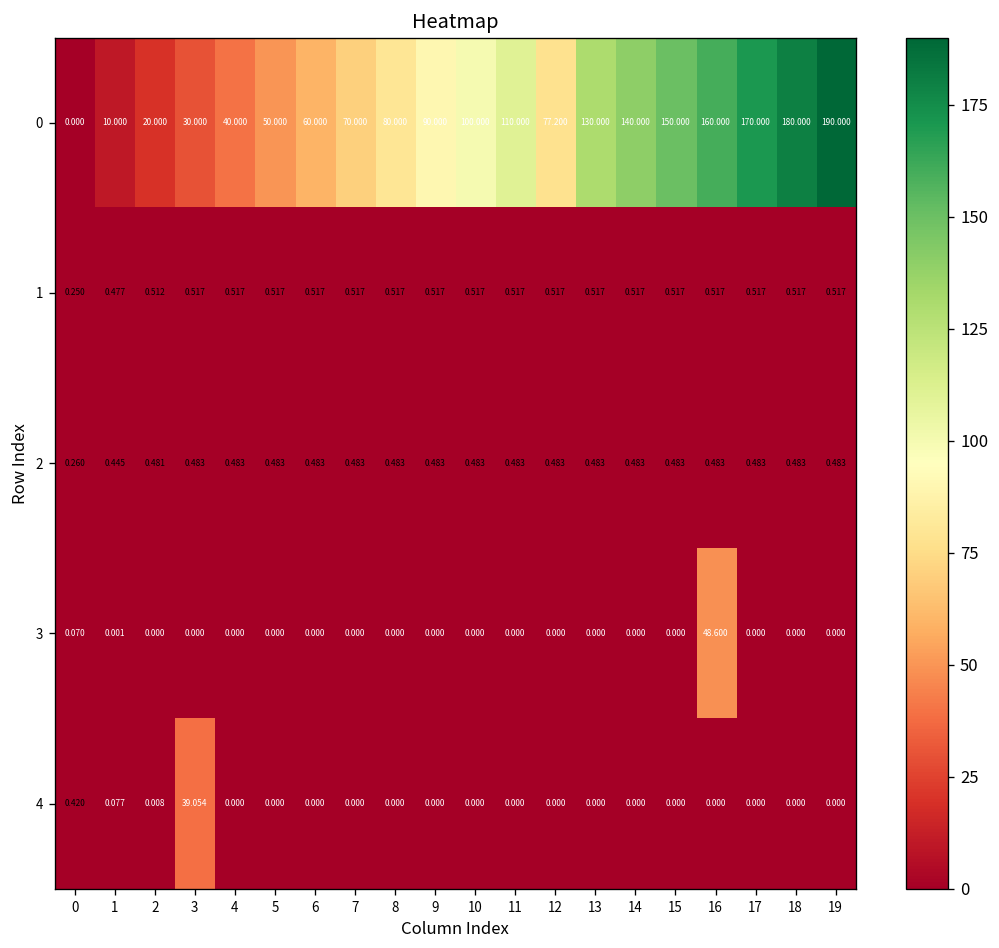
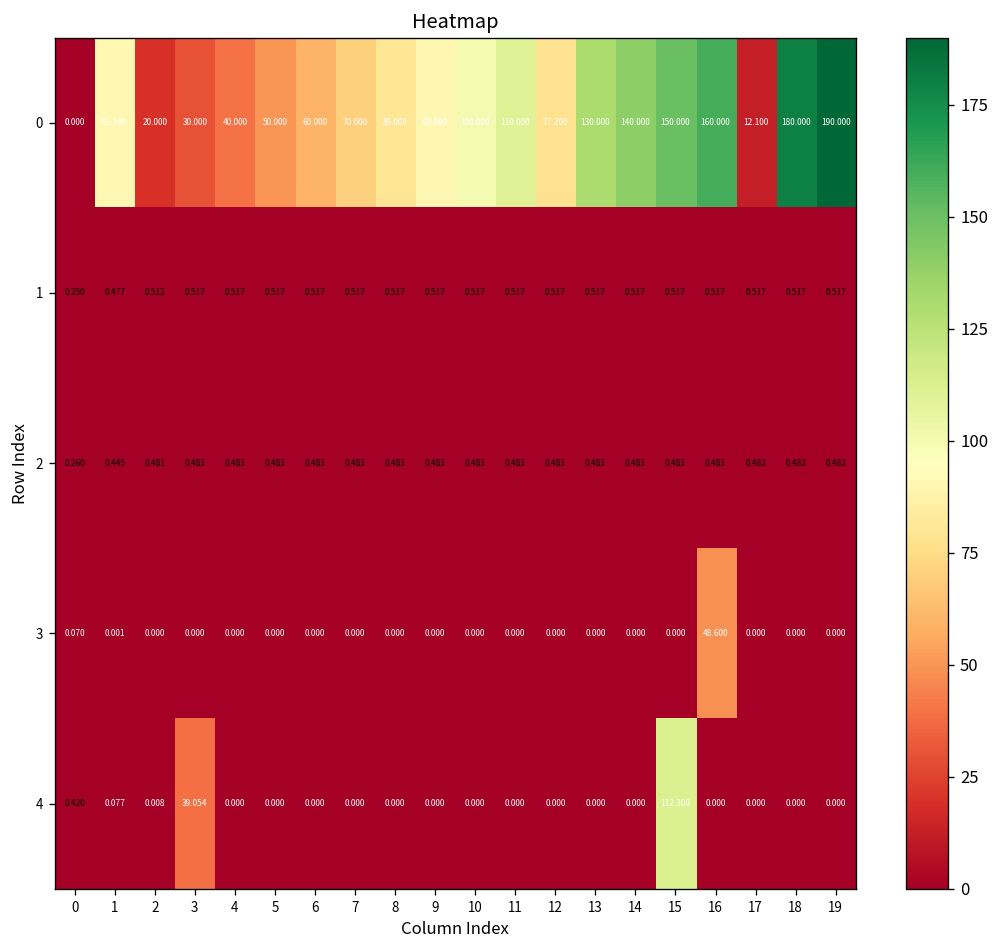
0, 1: 10.000 -> 91.100
0, 17: 170.000 -> 12.100
4, 15: 0.000 -> 112.300
